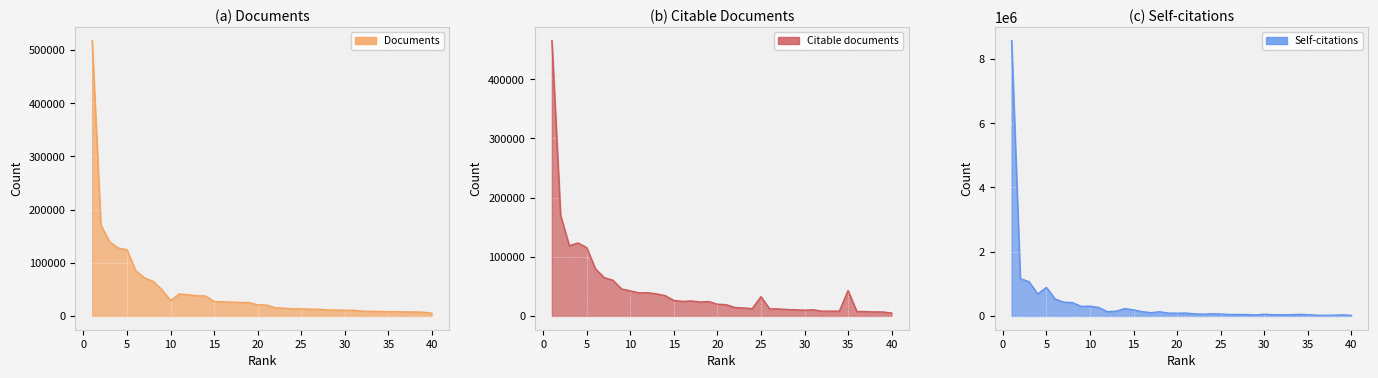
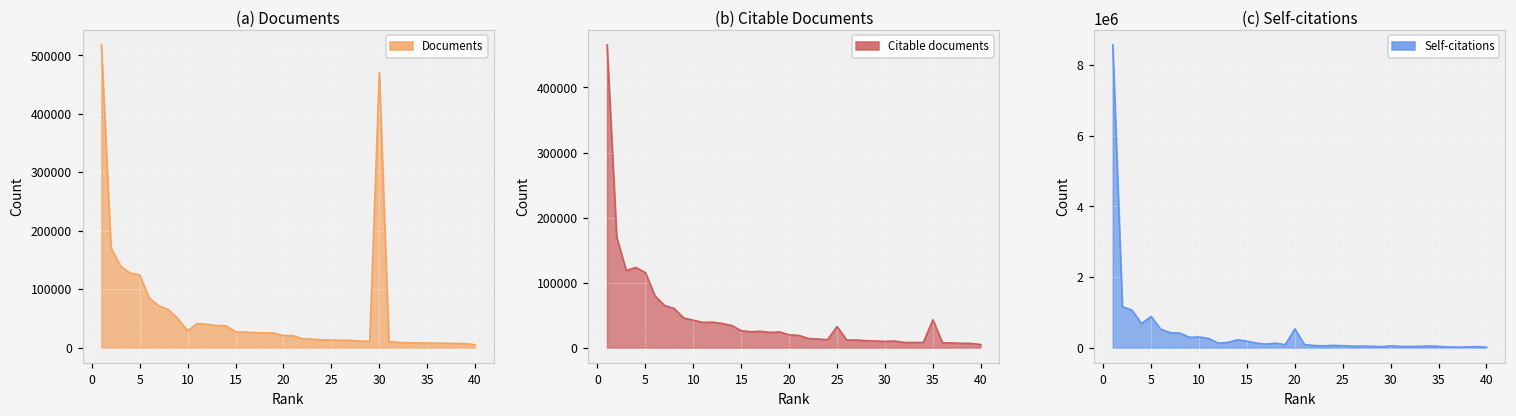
(a) Documents, 30: 10000 -> 470000
(c) Self-citations, 20: 100000 -> 500000
